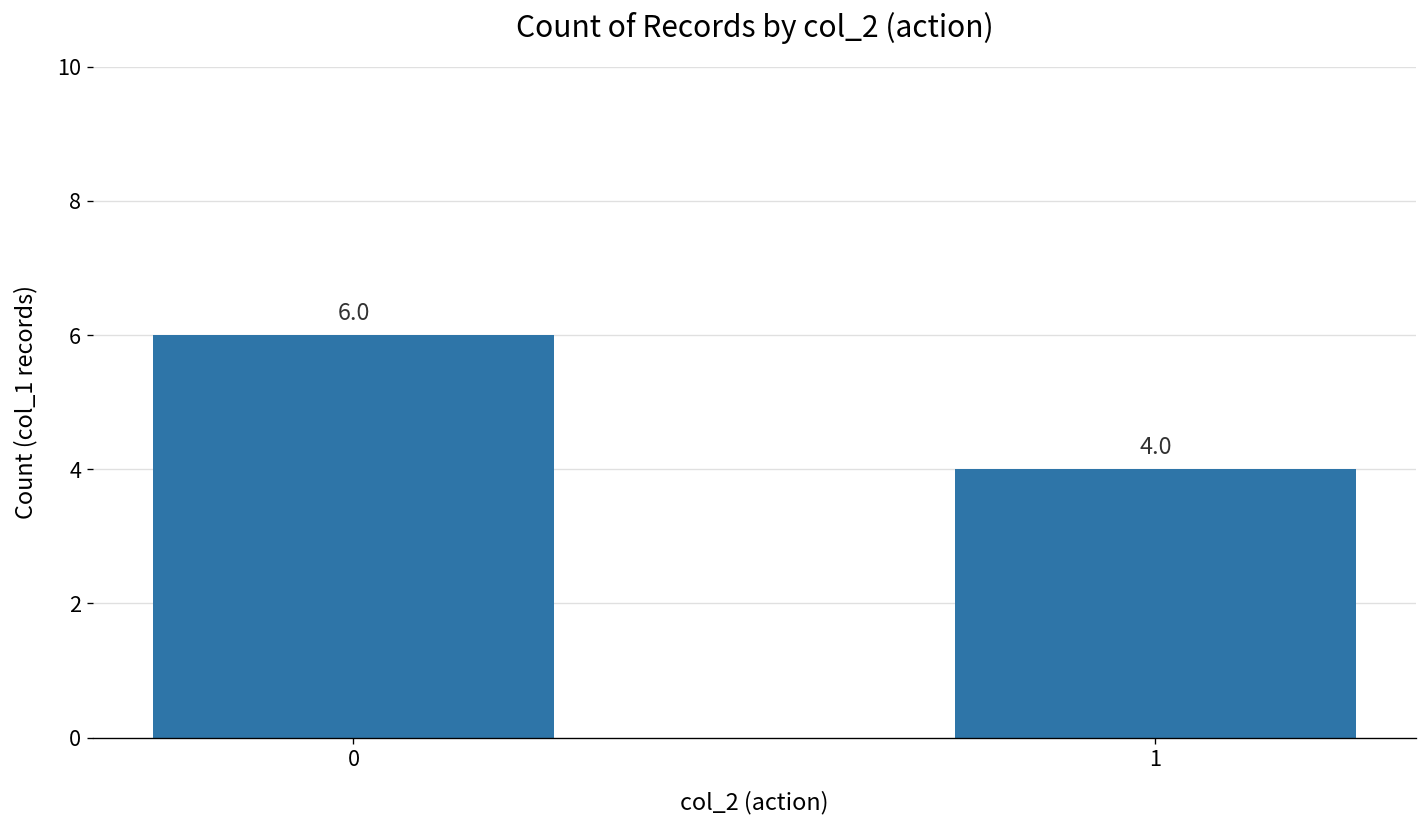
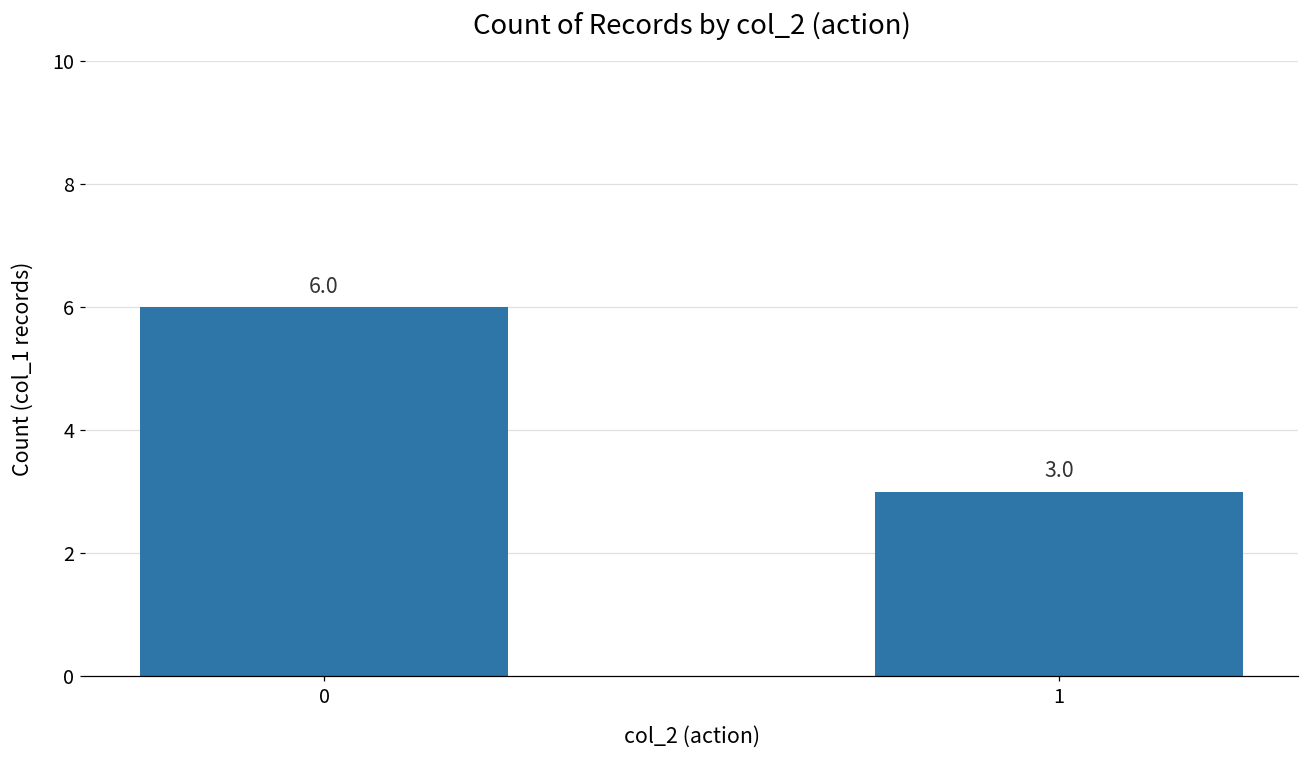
1: 4.0 -> 3.0
